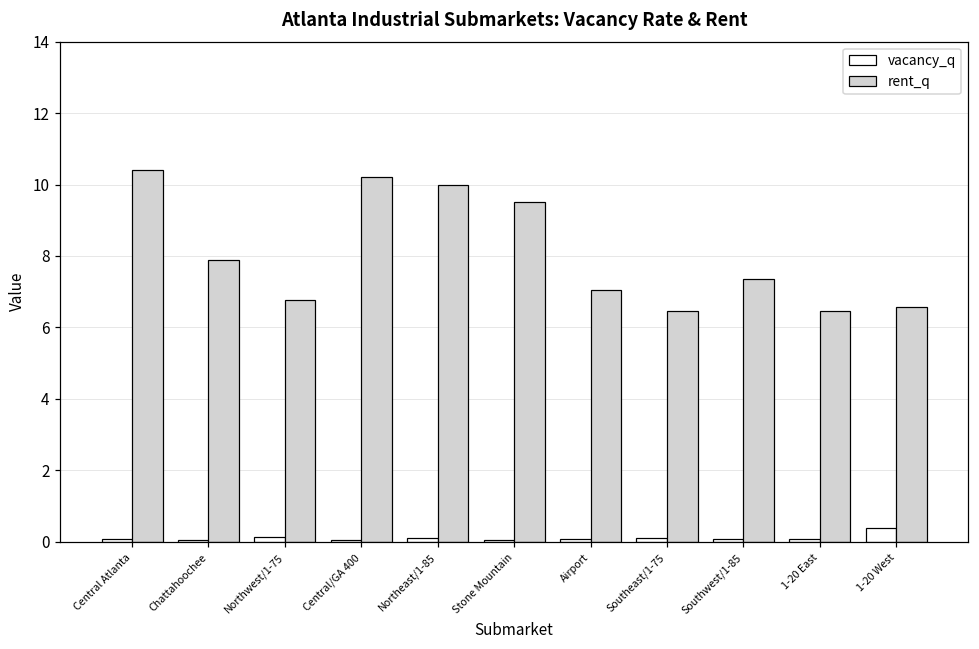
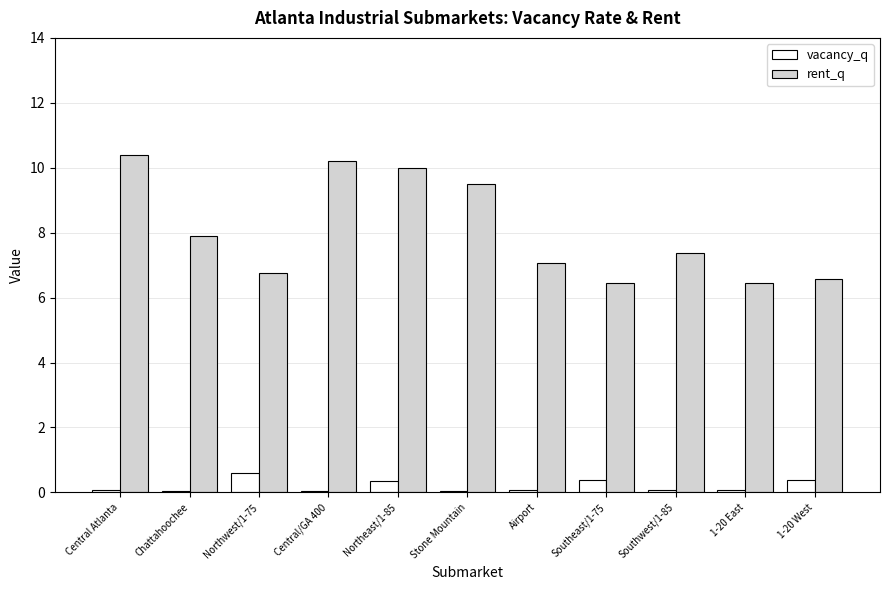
vacancy_q, Northwest/1-75: 0.1 -> 0.6
vacancy_q, Northeast/1-85: 0.1 -> 0.3
vacancy_q, Southeast/1-75: 0.1 -> 0.4
